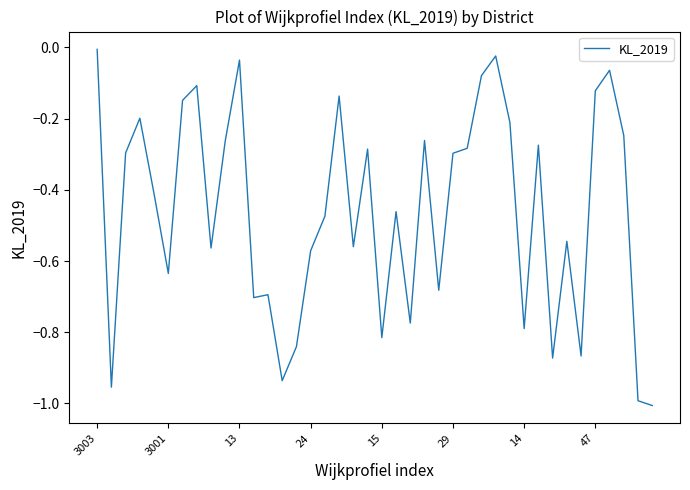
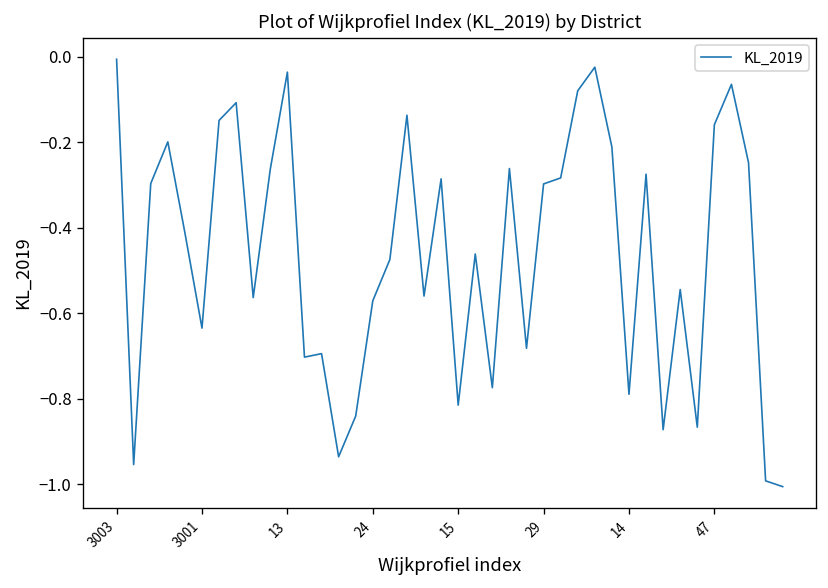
47: -0.12 -> -0.16
